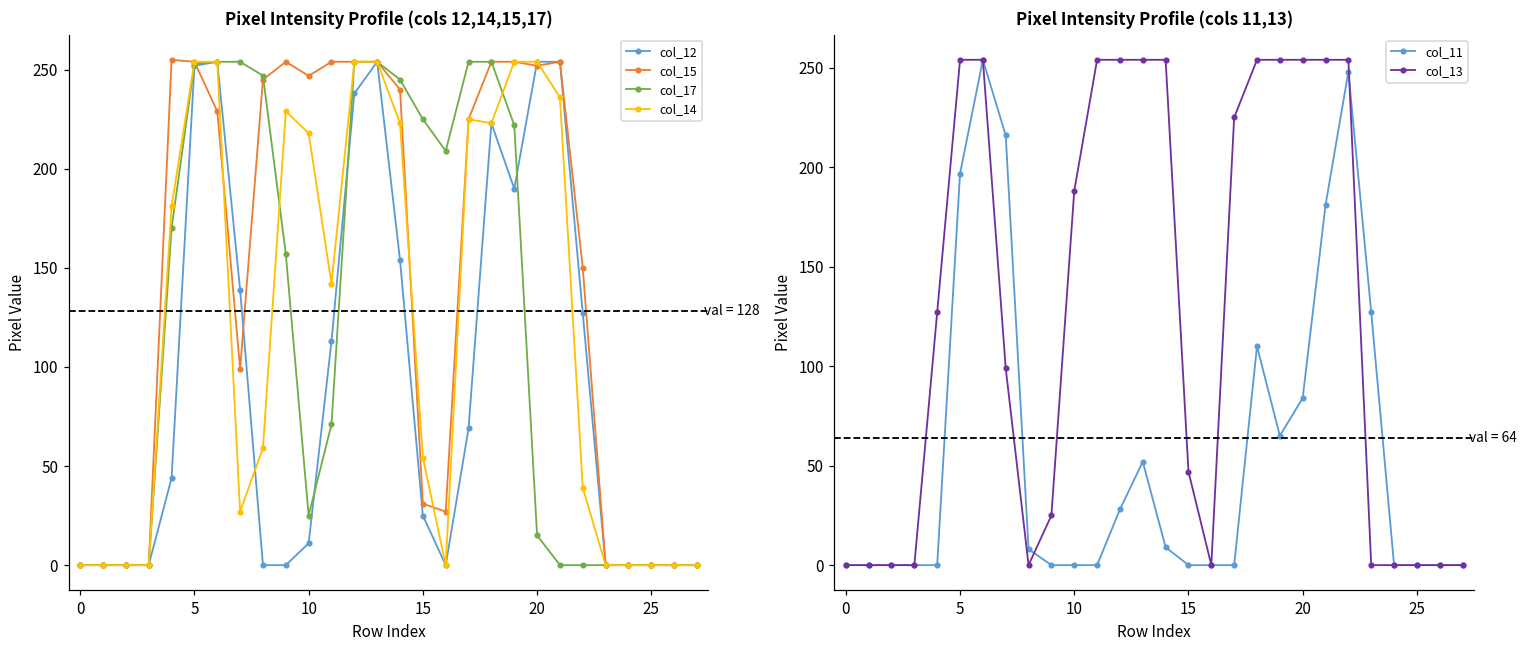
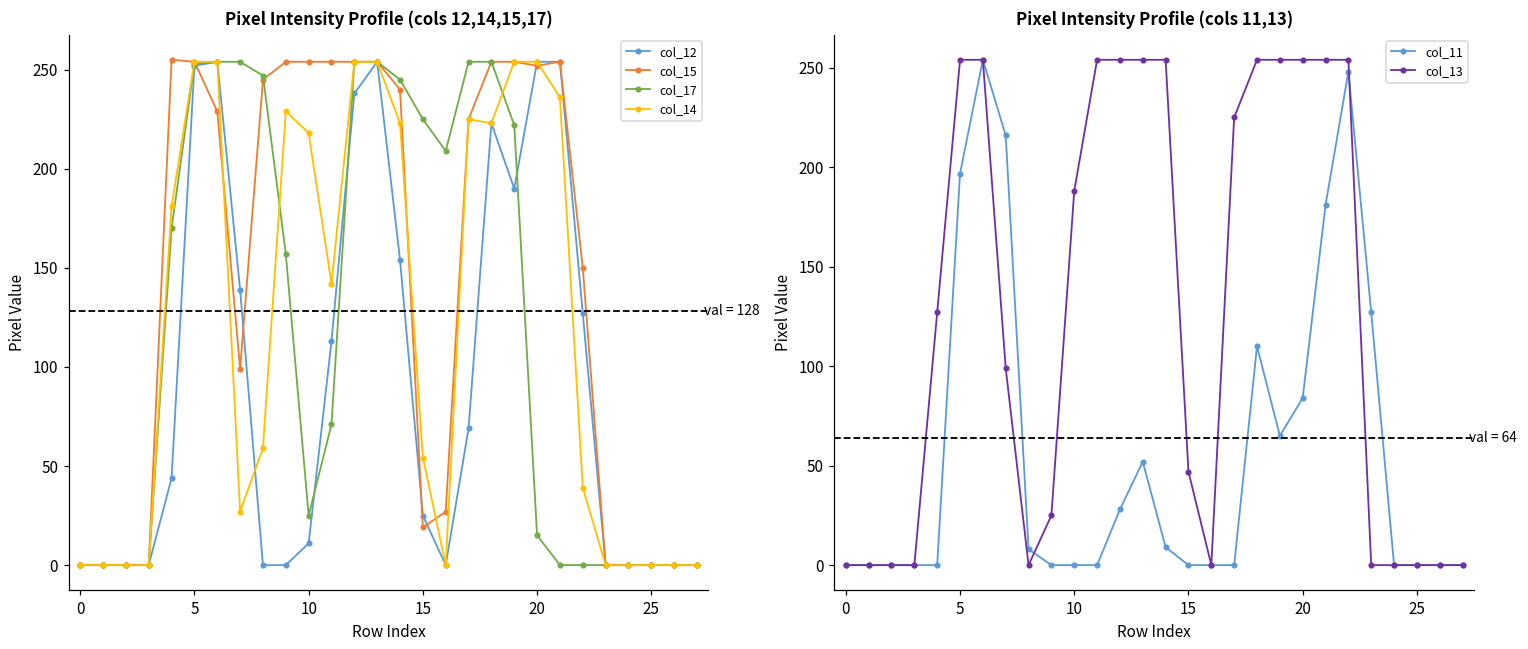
Pixel Intensity Profile (cols 12,14,15,17), col_15, 10: 247 -> 254
Pixel Intensity Profile (cols 12,14,15,17), col_15, 15: 31 -> 19
